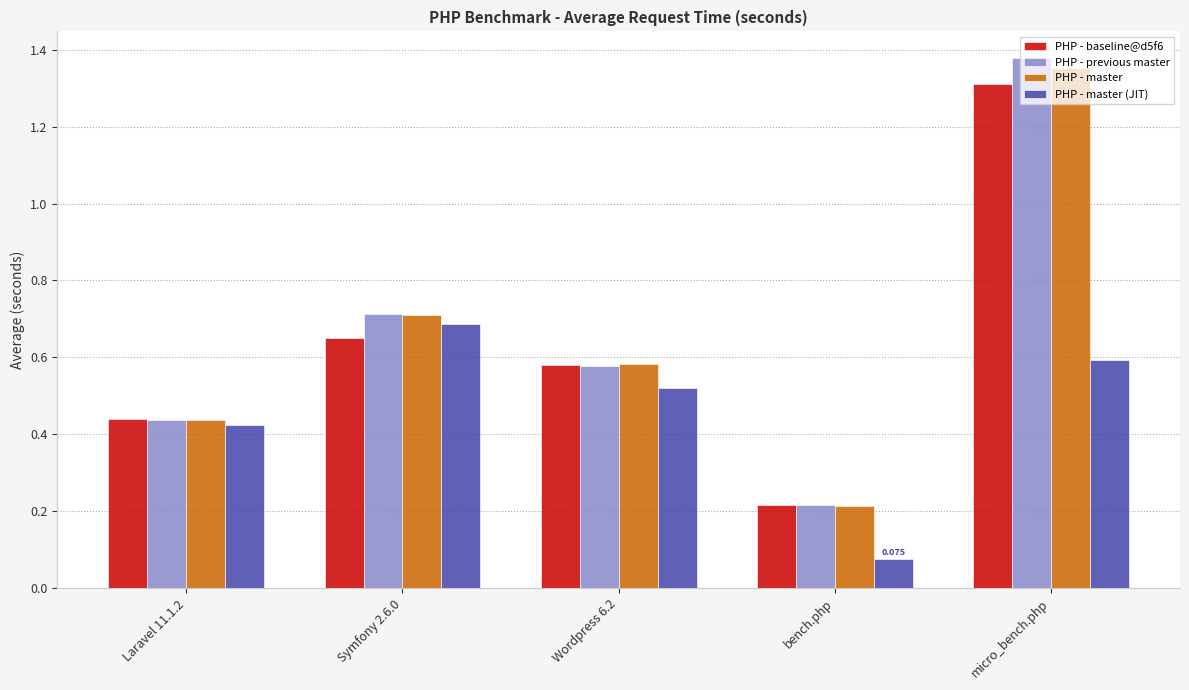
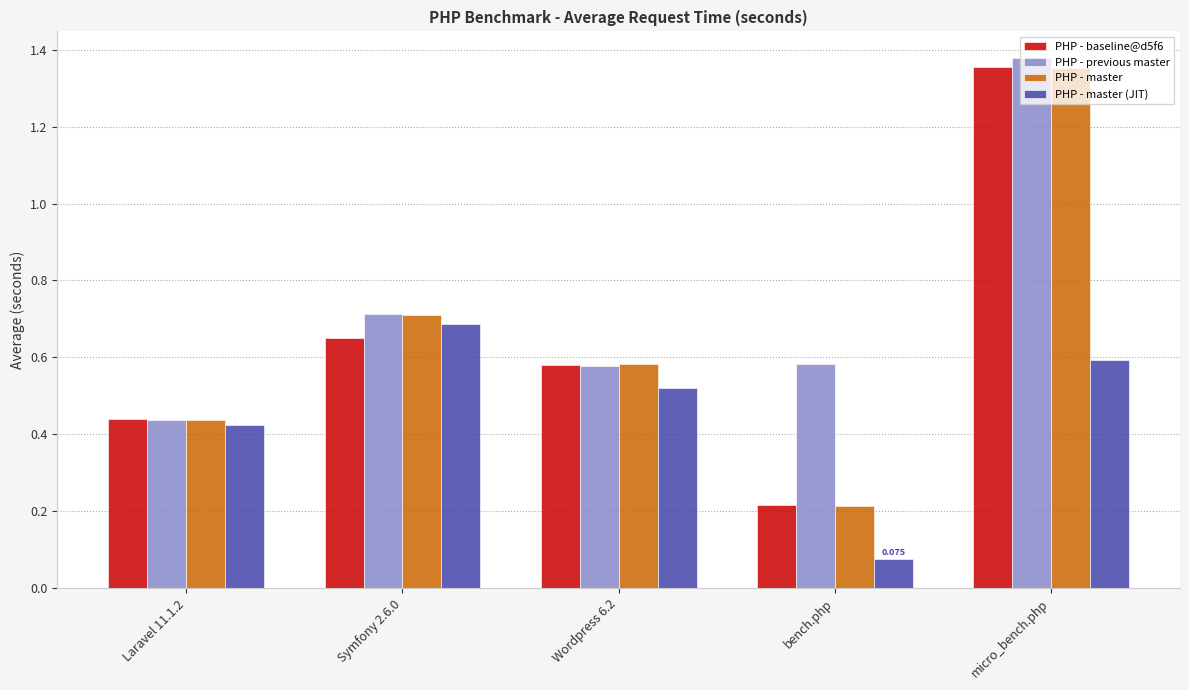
PHP - previous master, bench.php: 0.22 -> 0.58
PHP - baseline@d5f6, micro_bench.php: 1.31 -> 1.36
